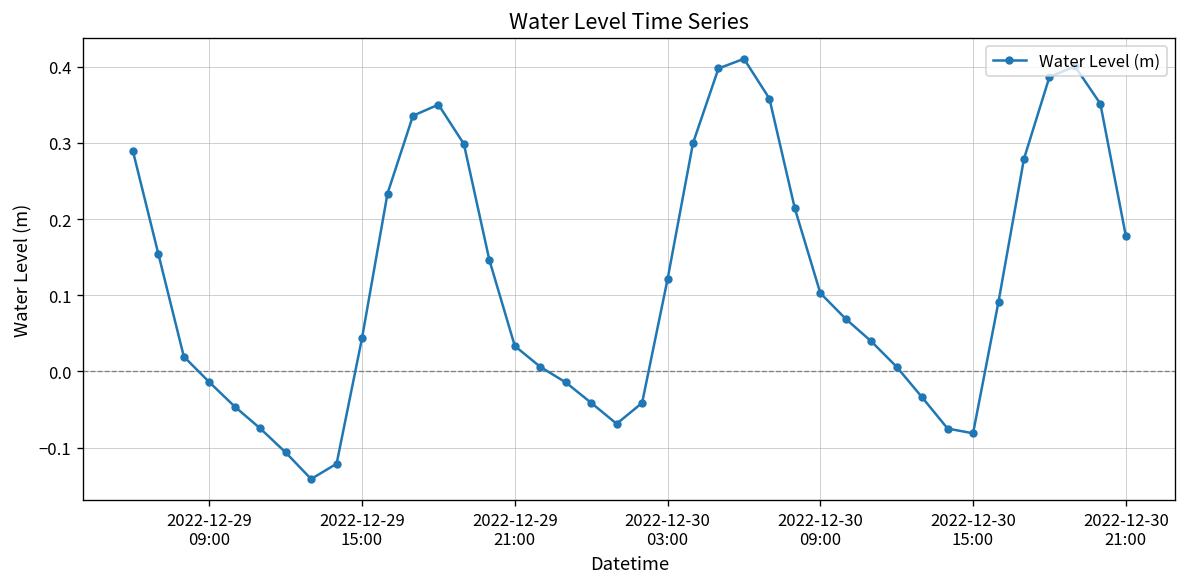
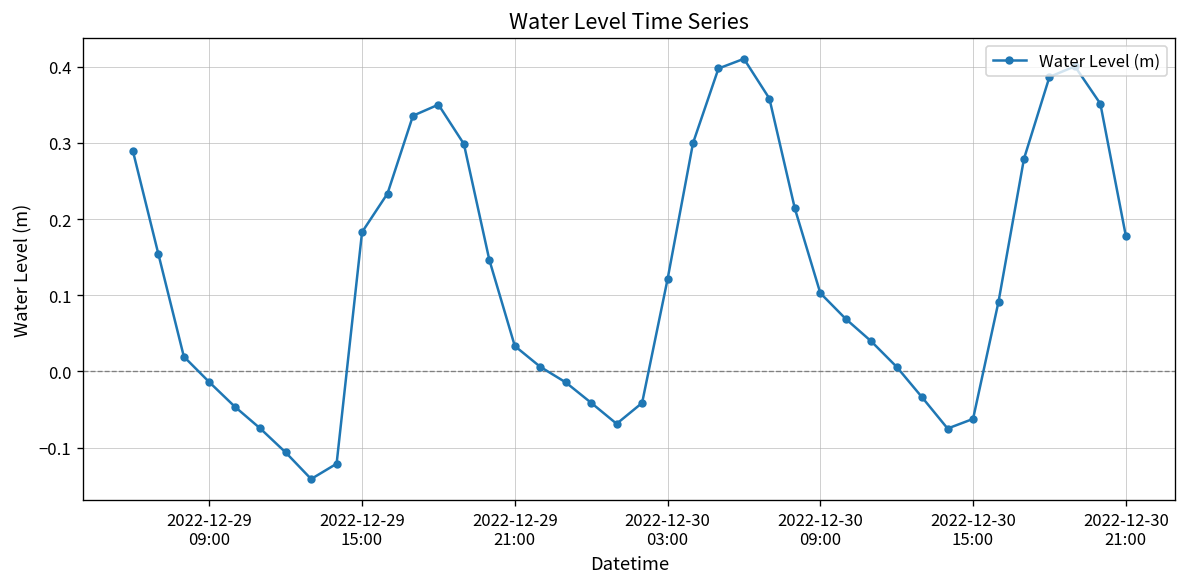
2022-12-29 15:00: 0.04 -> 0.18
2022-12-30 15:00: -0.08 -> -0.06
